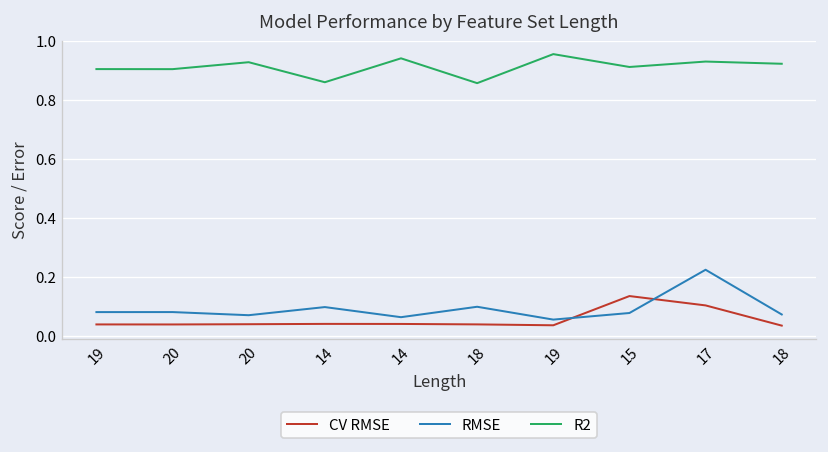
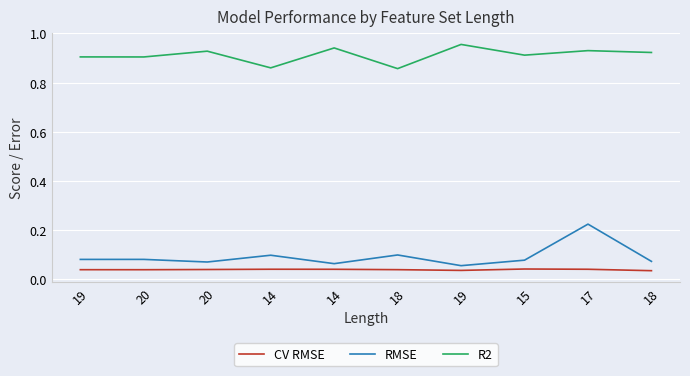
CV RMSE, 15: 0.14 -> 0.04
CV RMSE, 17: 0.10 -> 0.04
